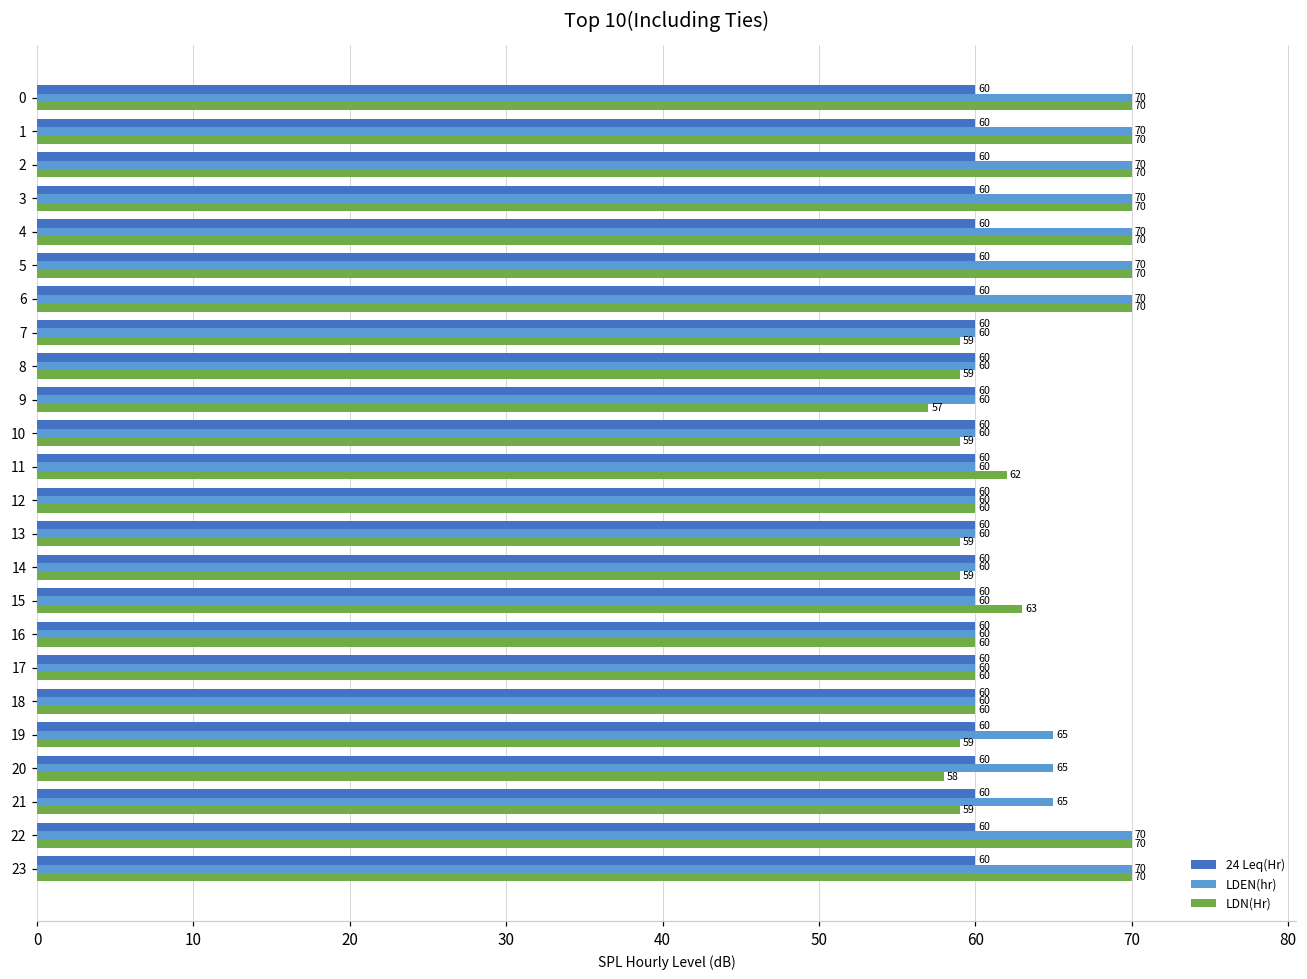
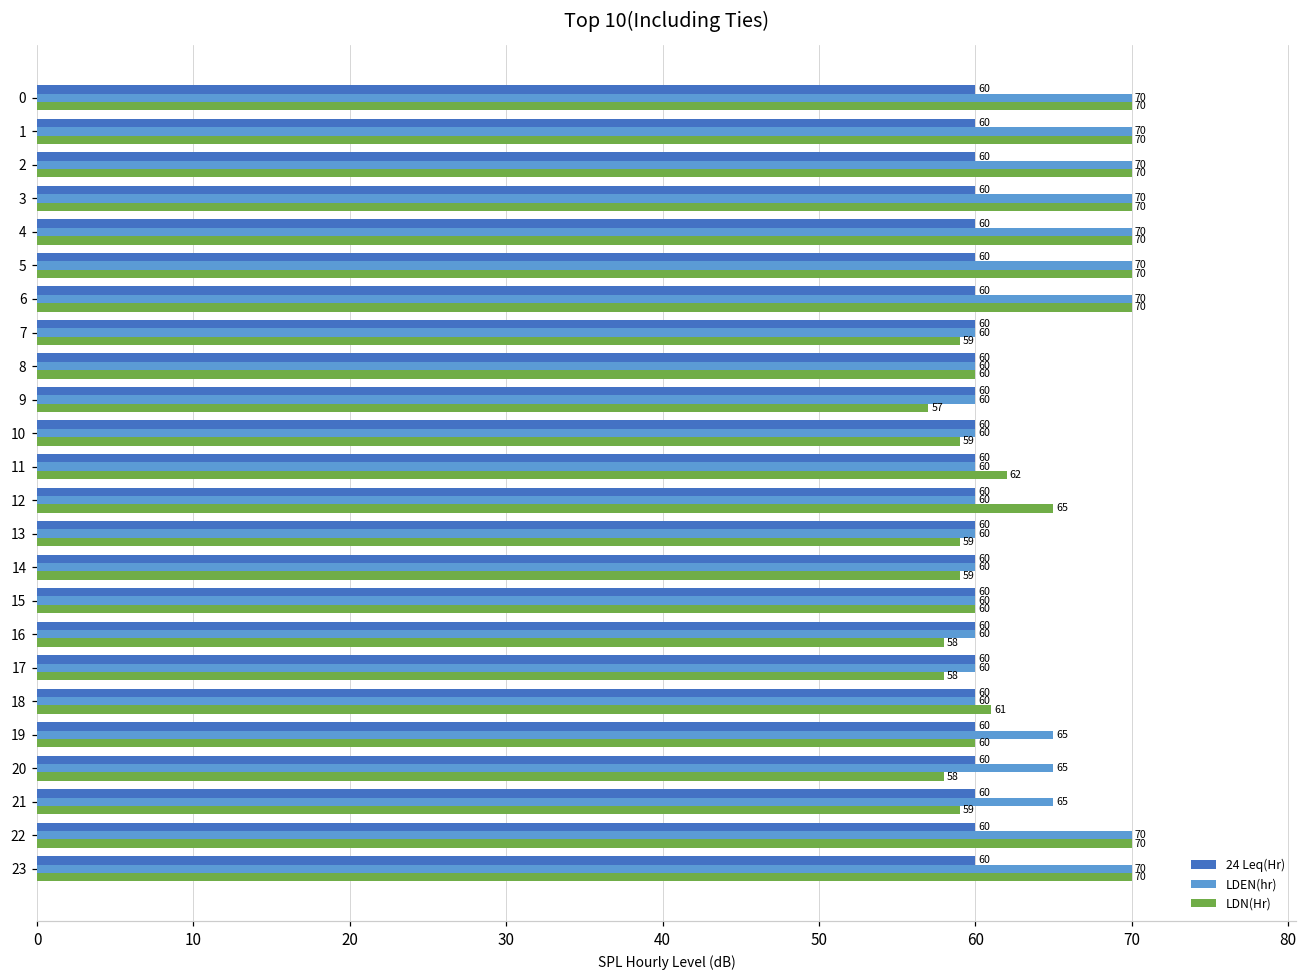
LDN(Hr), 8: 59 -> 60
LDN(Hr), 12: 60 -> 65
LDN(Hr), 15: 63 -> 60
LDN(Hr), 16: 60 -> 58
LDN(Hr), 17: 60 -> 58
LDN(Hr), 18: 60 -> 61
LDN(Hr), 19: 59 -> 60
